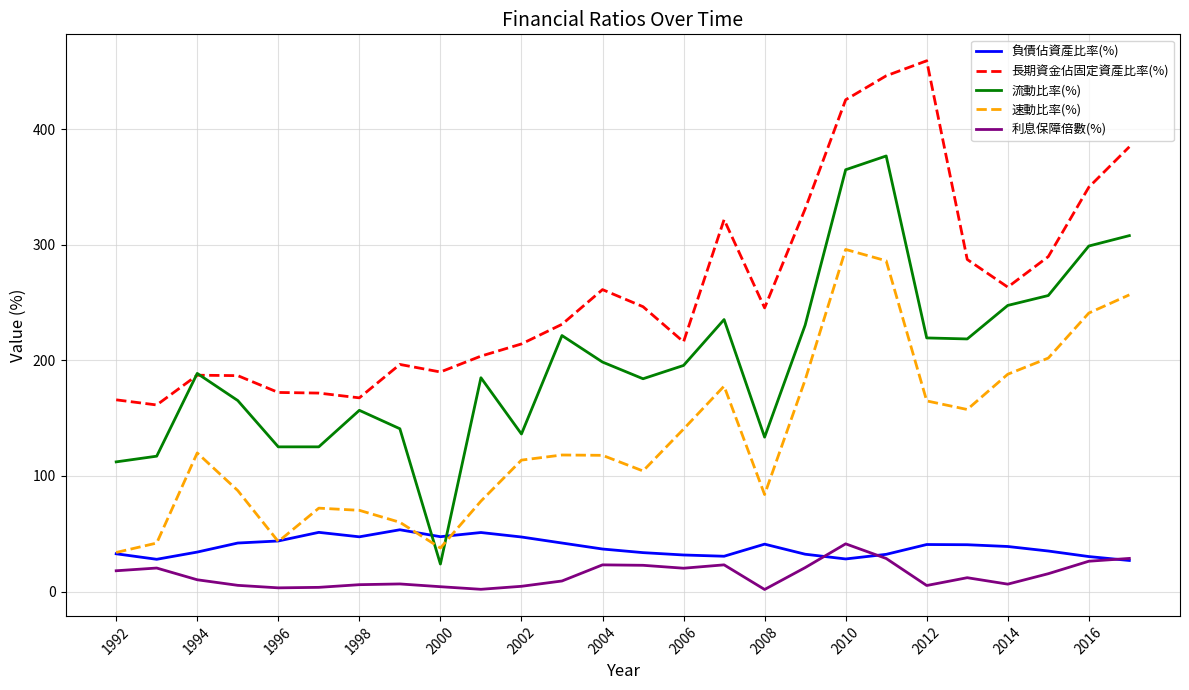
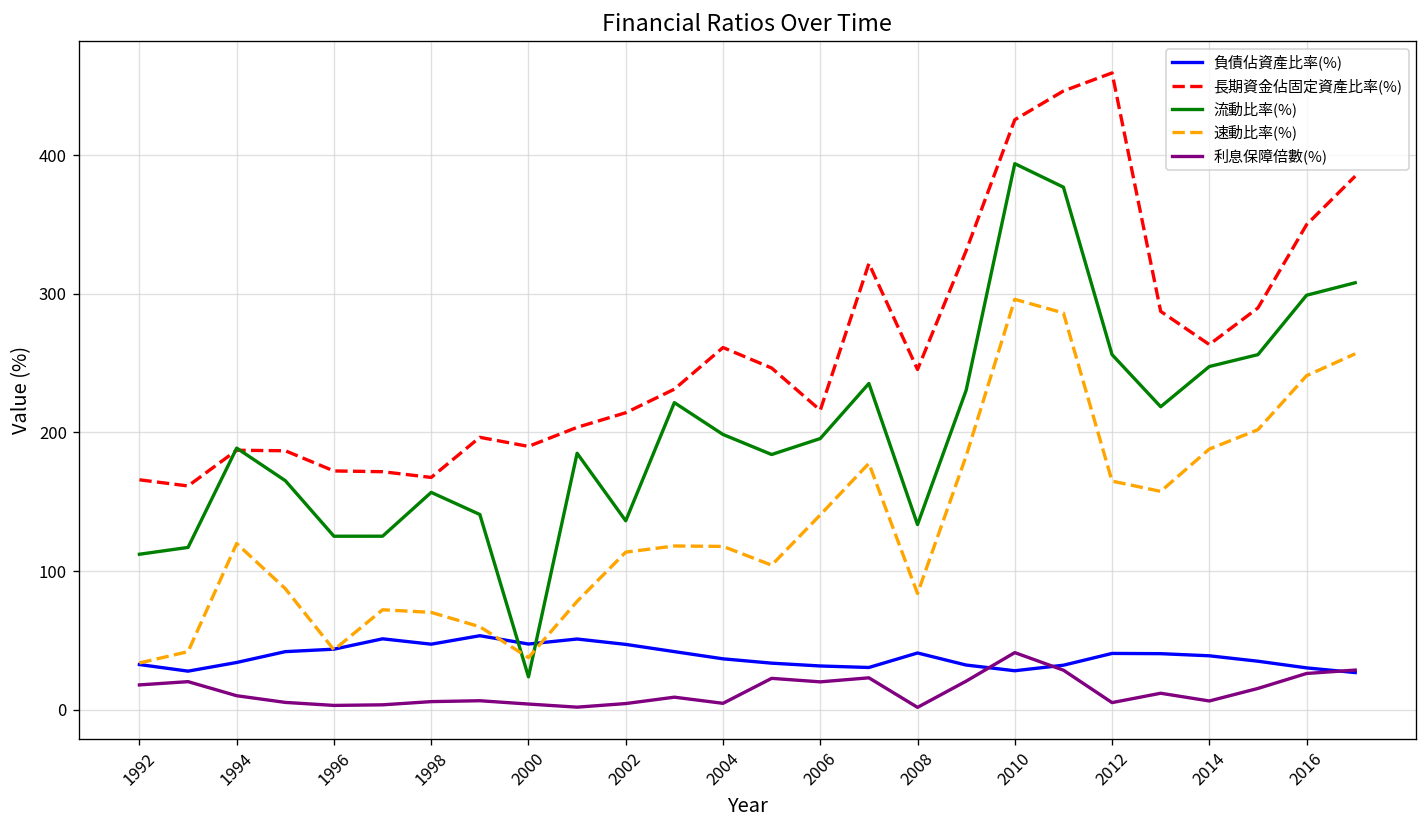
利息保障倍數(%), 2004: 23 -> 5
流動比率(%), 2010: 365 -> 394
流動比率(%), 2012: 219 -> 256
